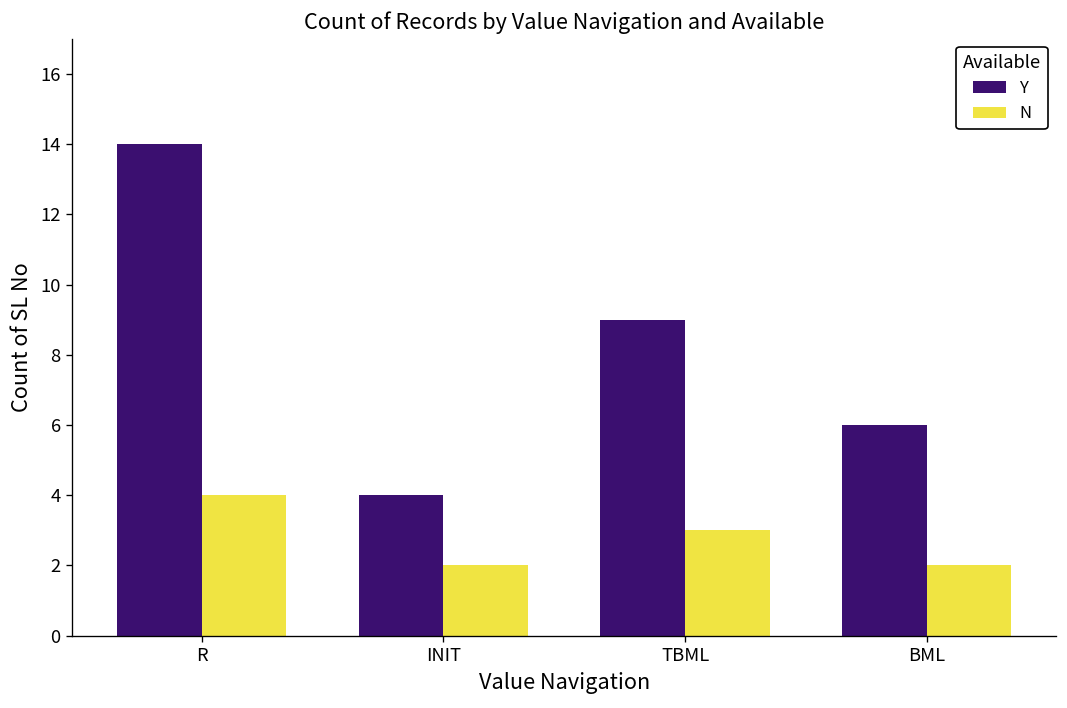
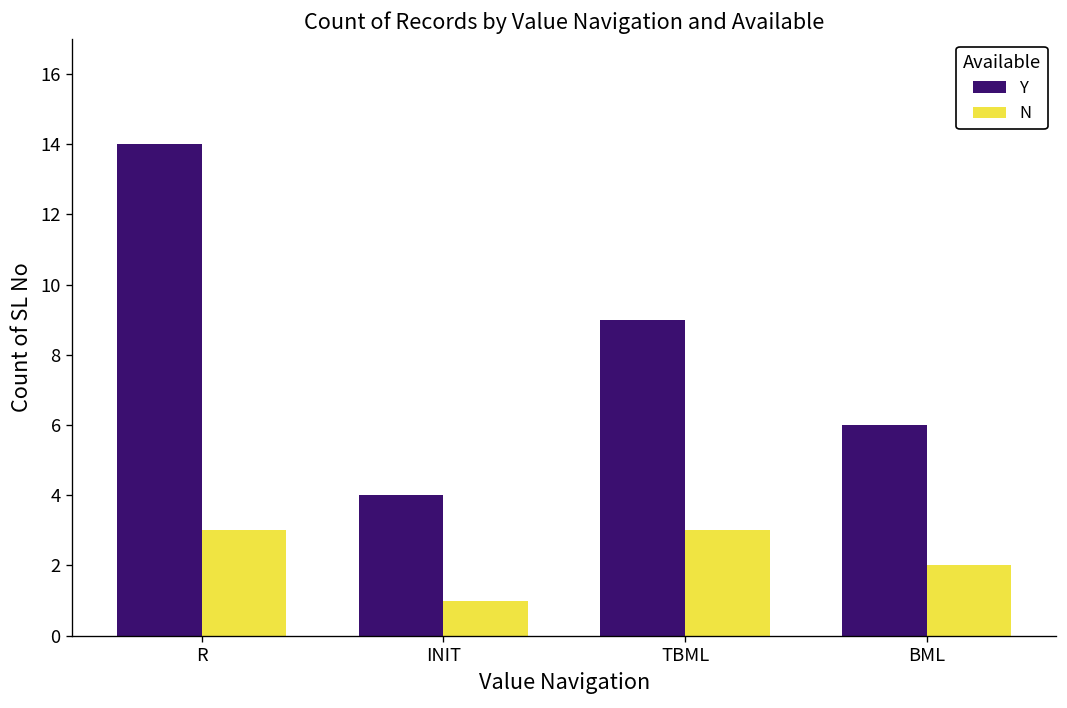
N, R: 4 -> 3
N, INIT: 2 -> 1
